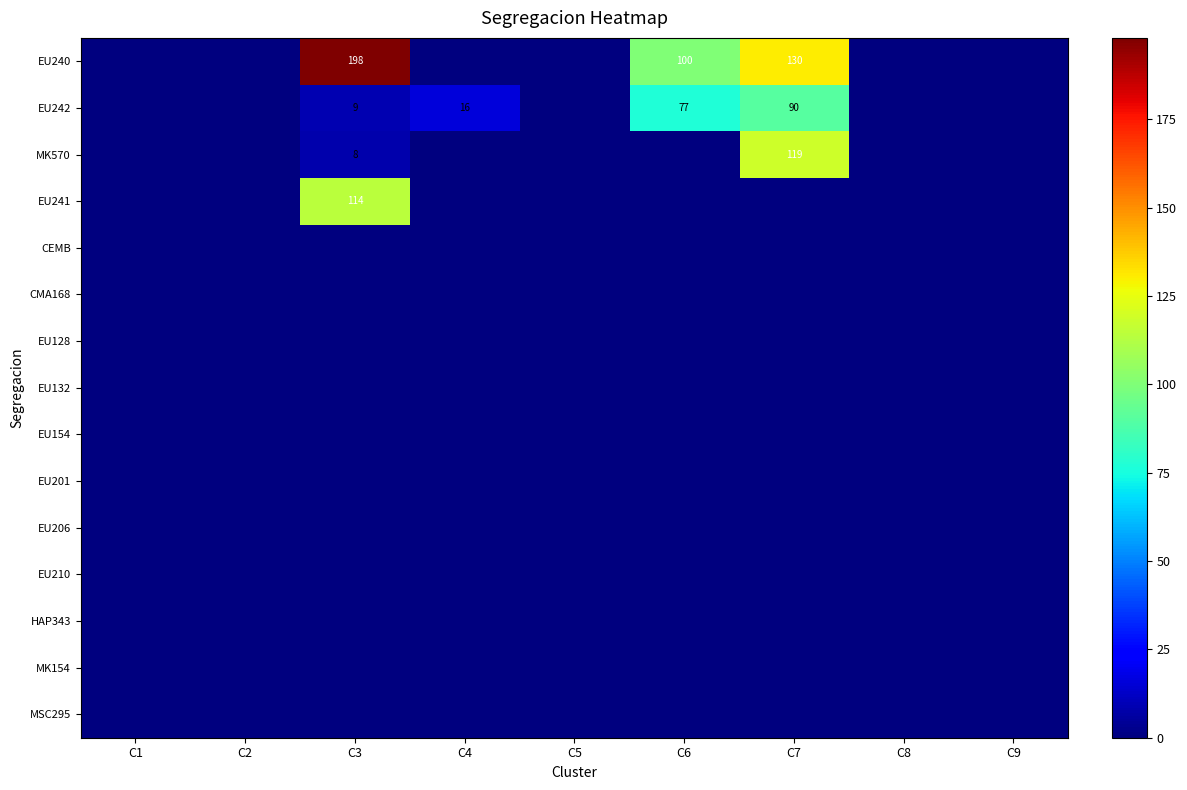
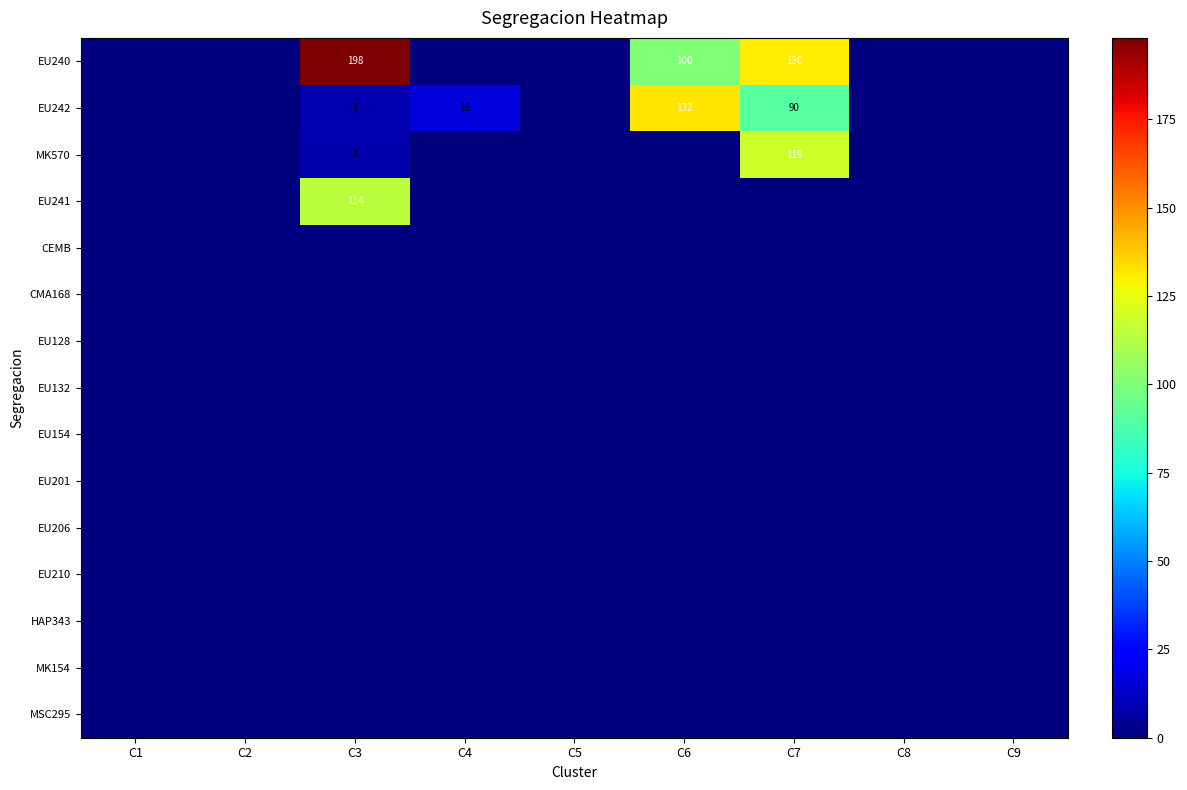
EU242, C6: 77 -> 132
